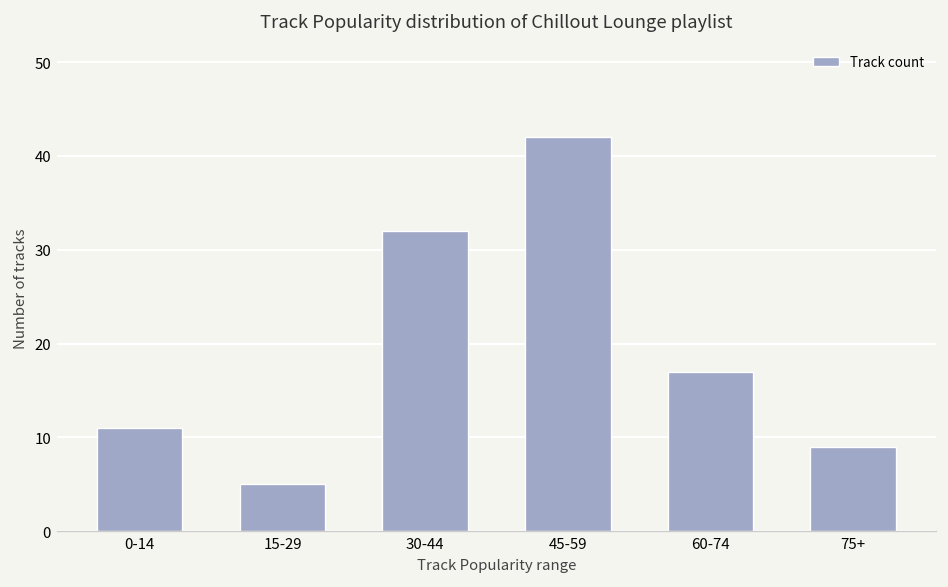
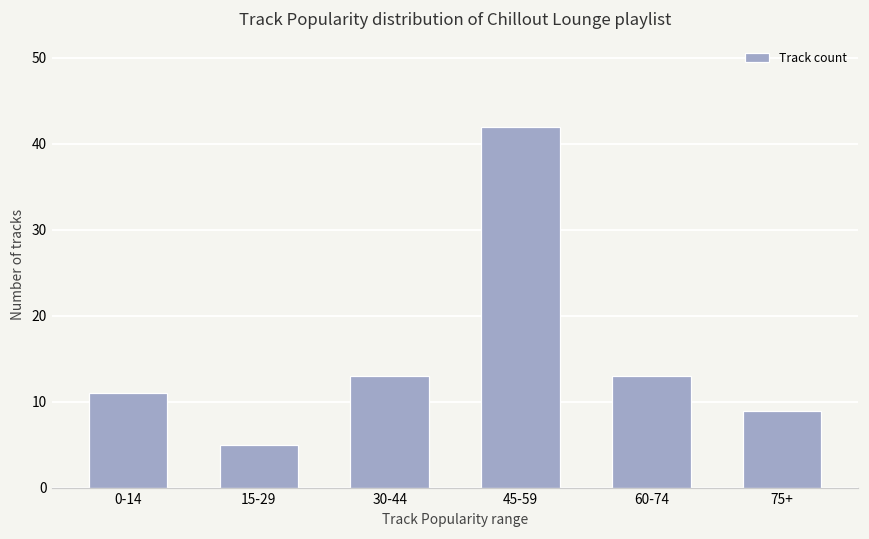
30-44: 32 -> 13
60-74: 17 -> 13
